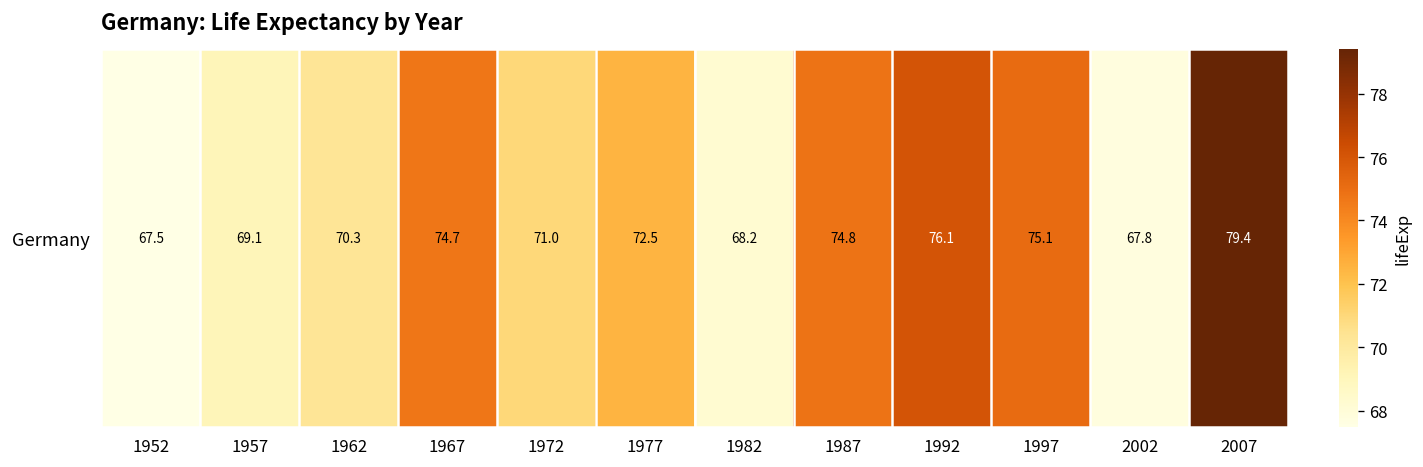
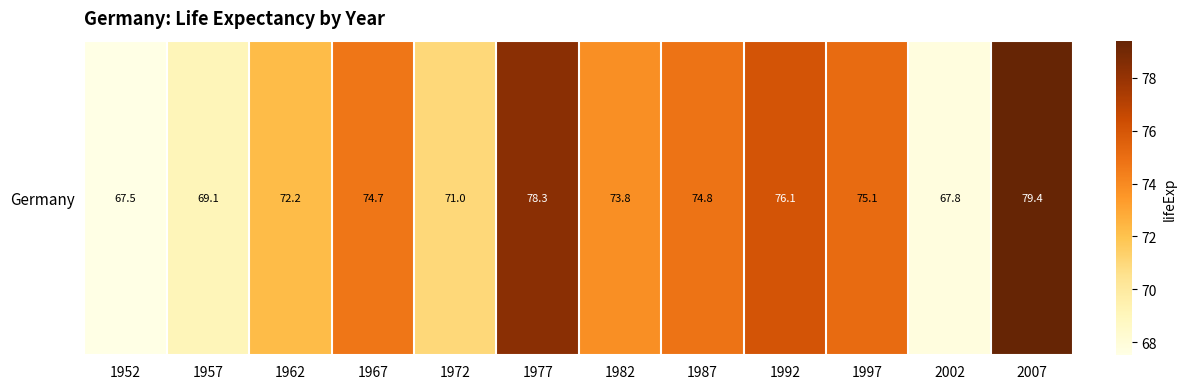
Germany, 1962: 70.3 -> 72.2
Germany, 1977: 72.5 -> 78.3
Germany, 1982: 68.2 -> 73.8
